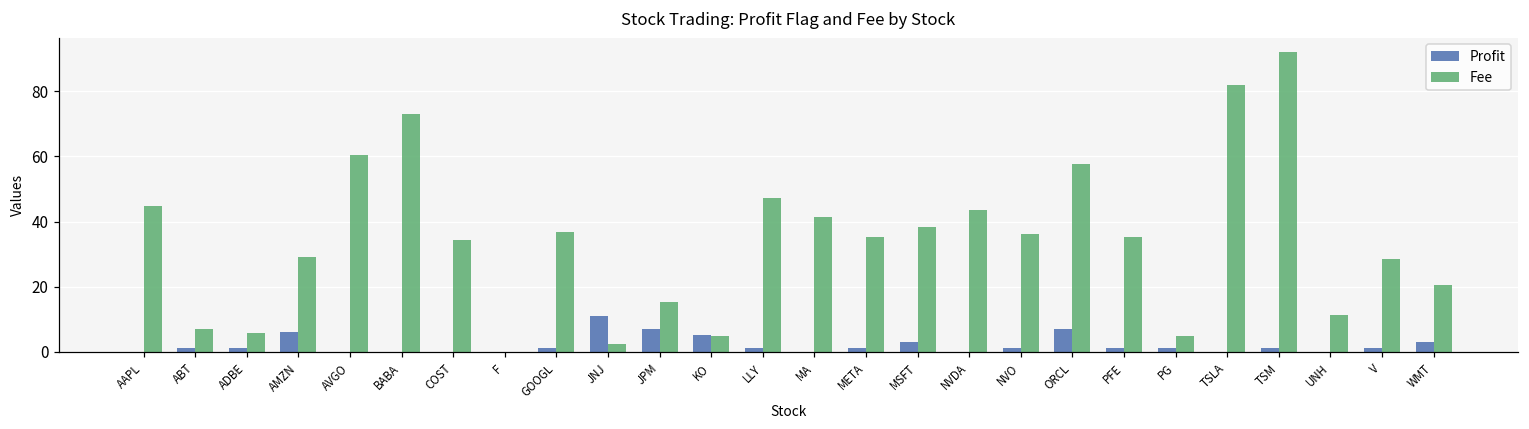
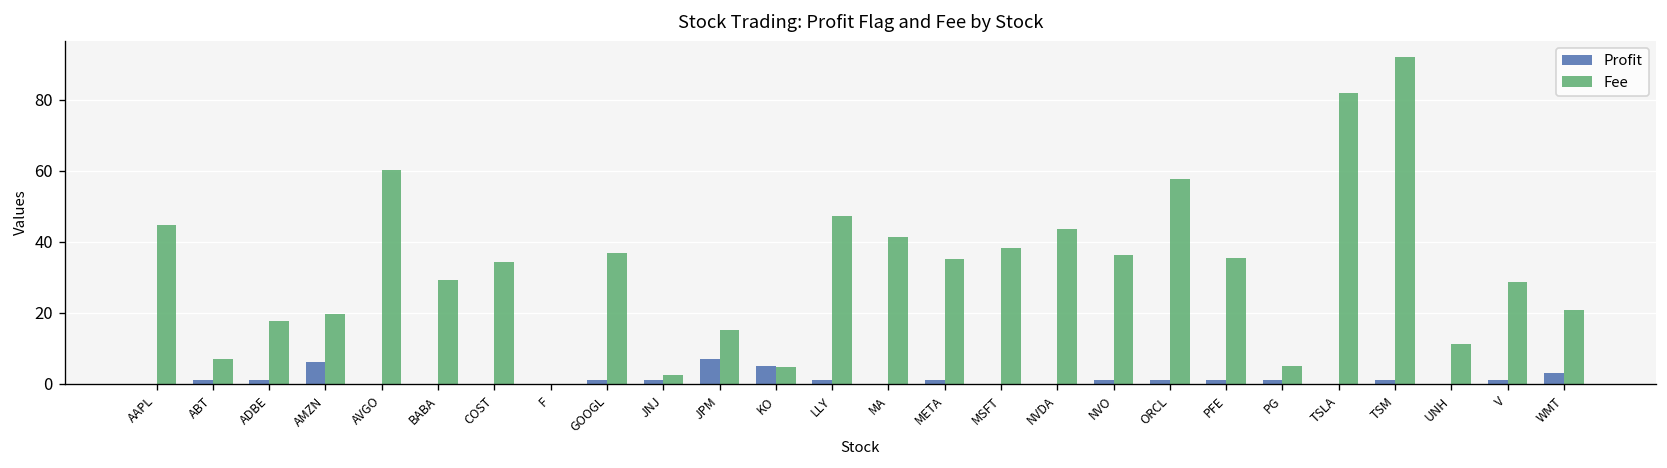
Fee, ADBE: 6 -> 18
Fee, AMZN: 29 -> 20
Fee, BABA: 73 -> 29
Profit, JNJ: 11 -> 1
Profit, MSFT: 3 -> 0
Profit, ORCL: 7 -> 1
